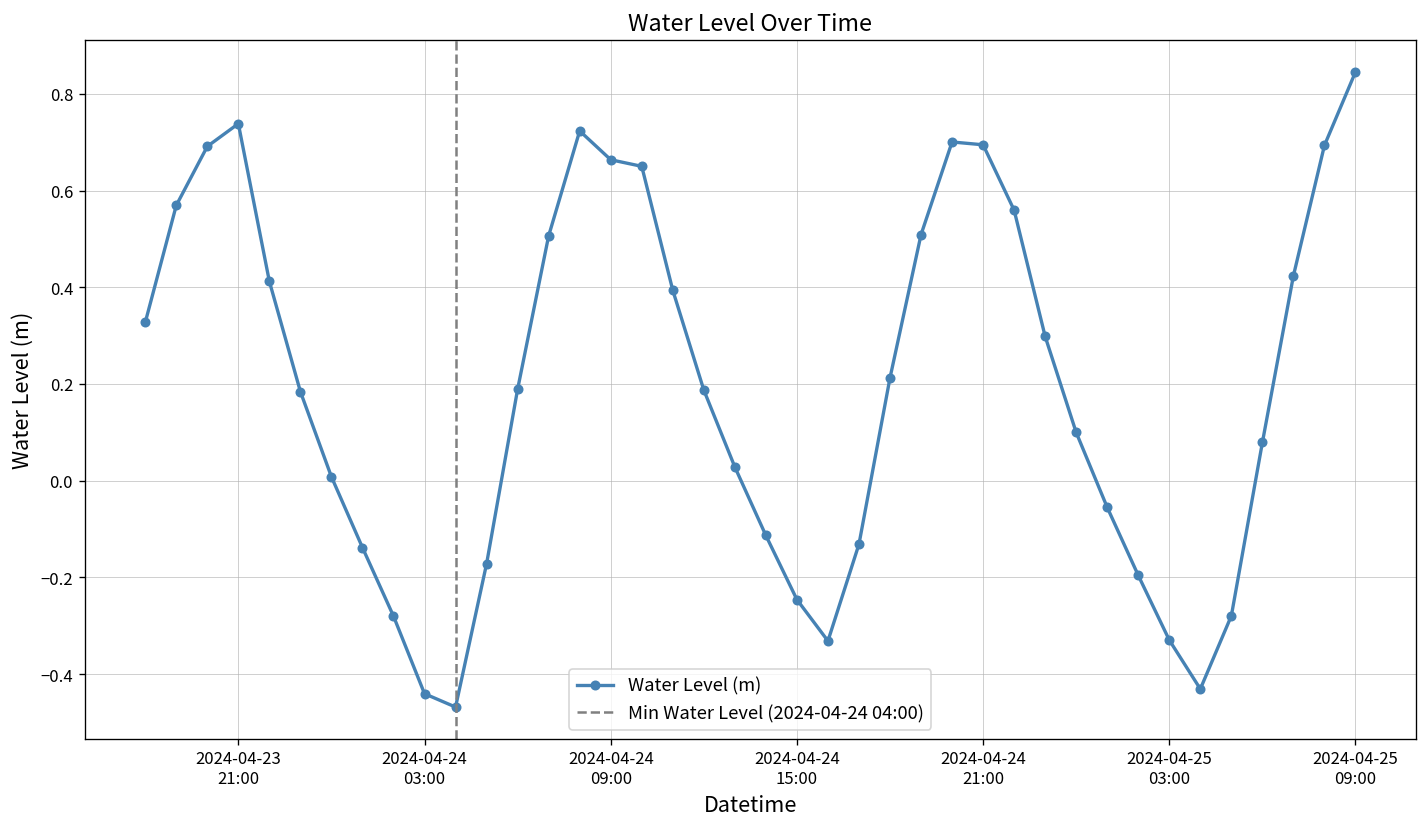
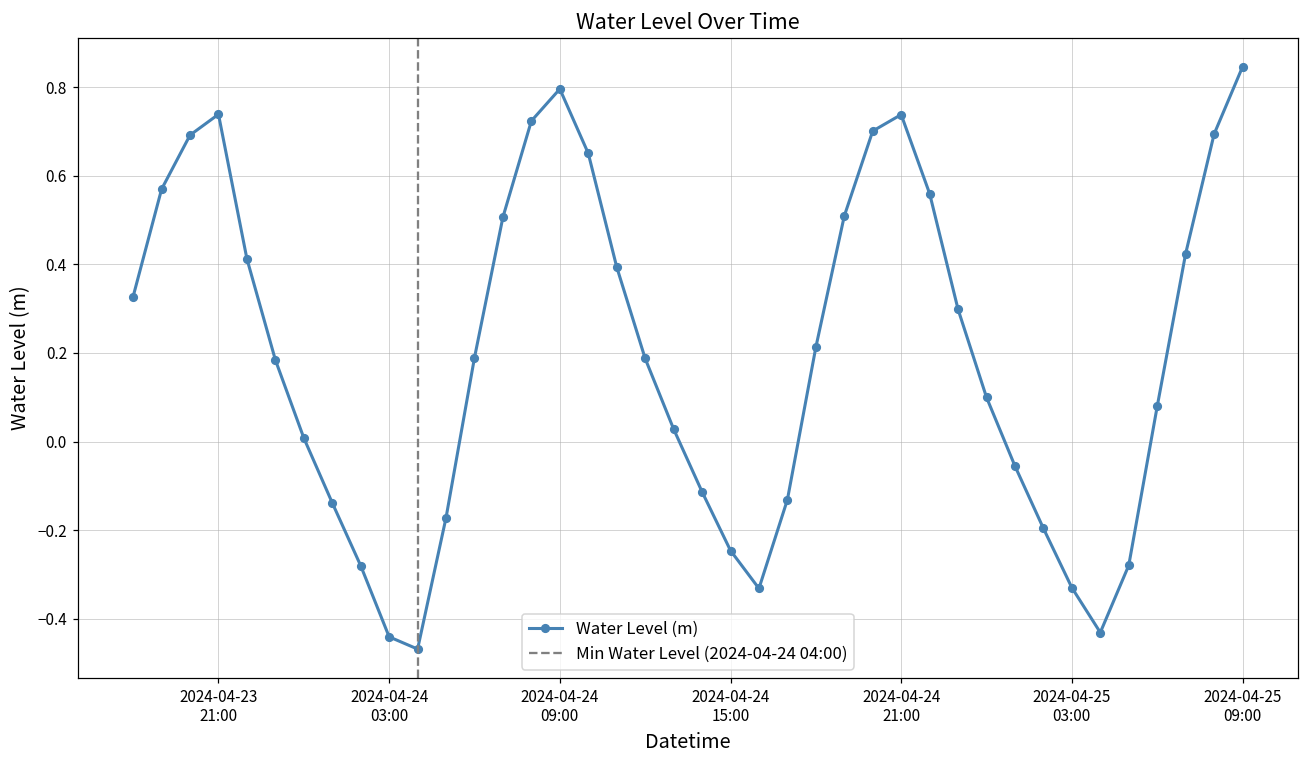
2024-04-24 09:00: 0.66 -> 0.80
2024-04-24 21:00: 0.69 -> 0.74
